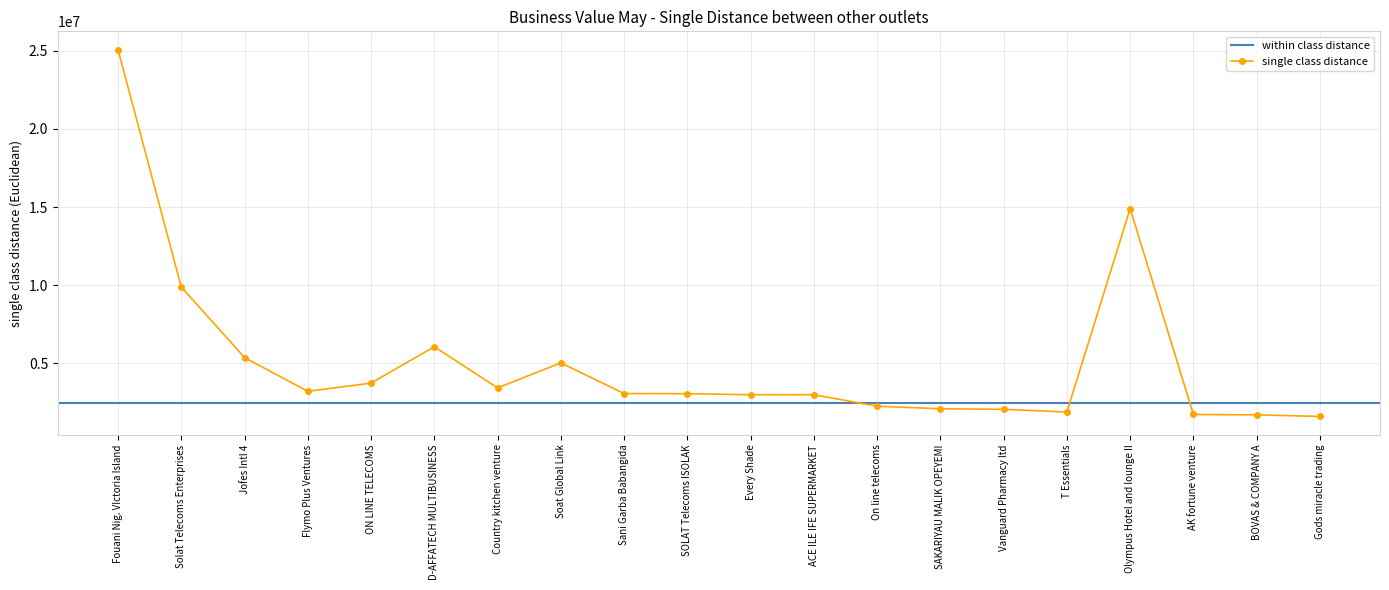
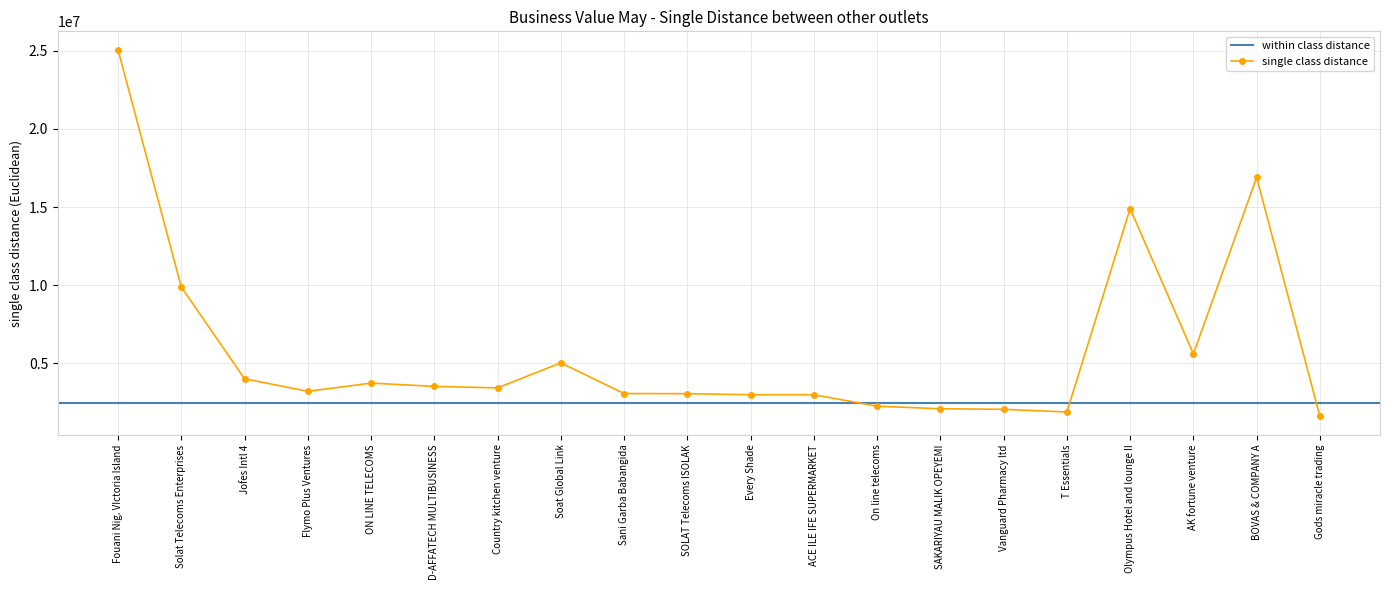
Jofes Intl 4: 5400000 -> 4000000
D-AFFATECH MULTIBUSINESS: 6100000 -> 3500000
AK fortune venture: 1700000 -> 5600000
BOVAS & COMPANY A: 1700000 -> 16900000
